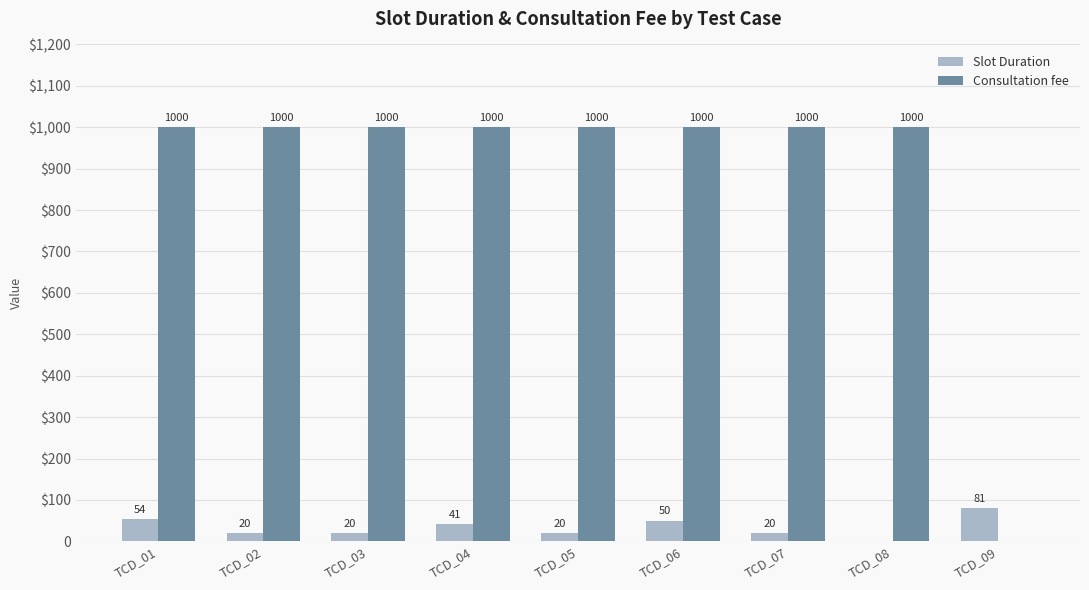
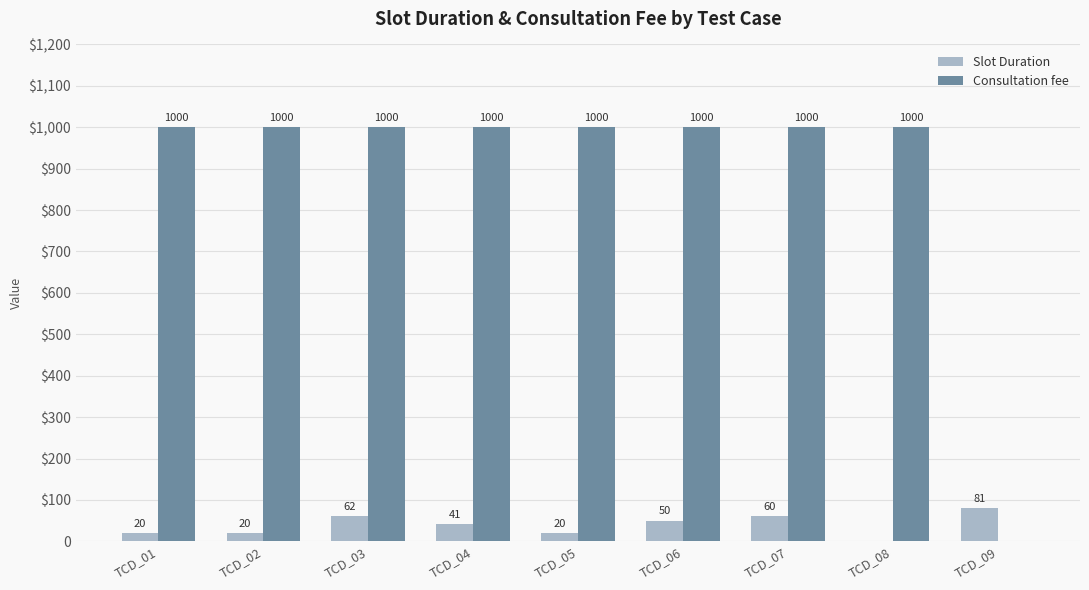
Slot Duration, TCD_01: 54 -> 20
Slot Duration, TCD_03: 20 -> 62
Slot Duration, TCD_07: 20 -> 60
